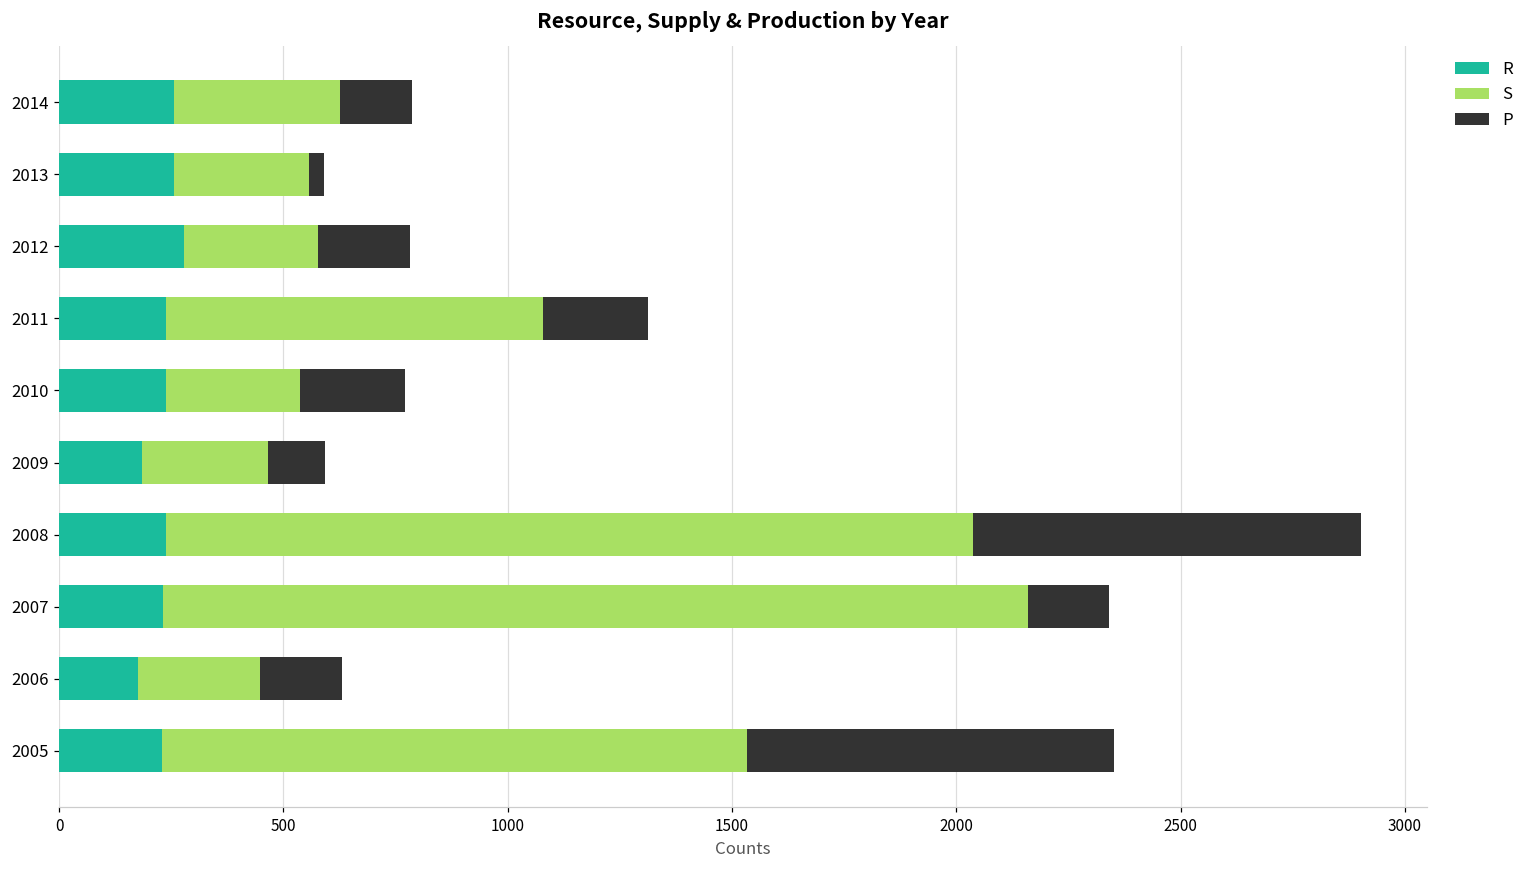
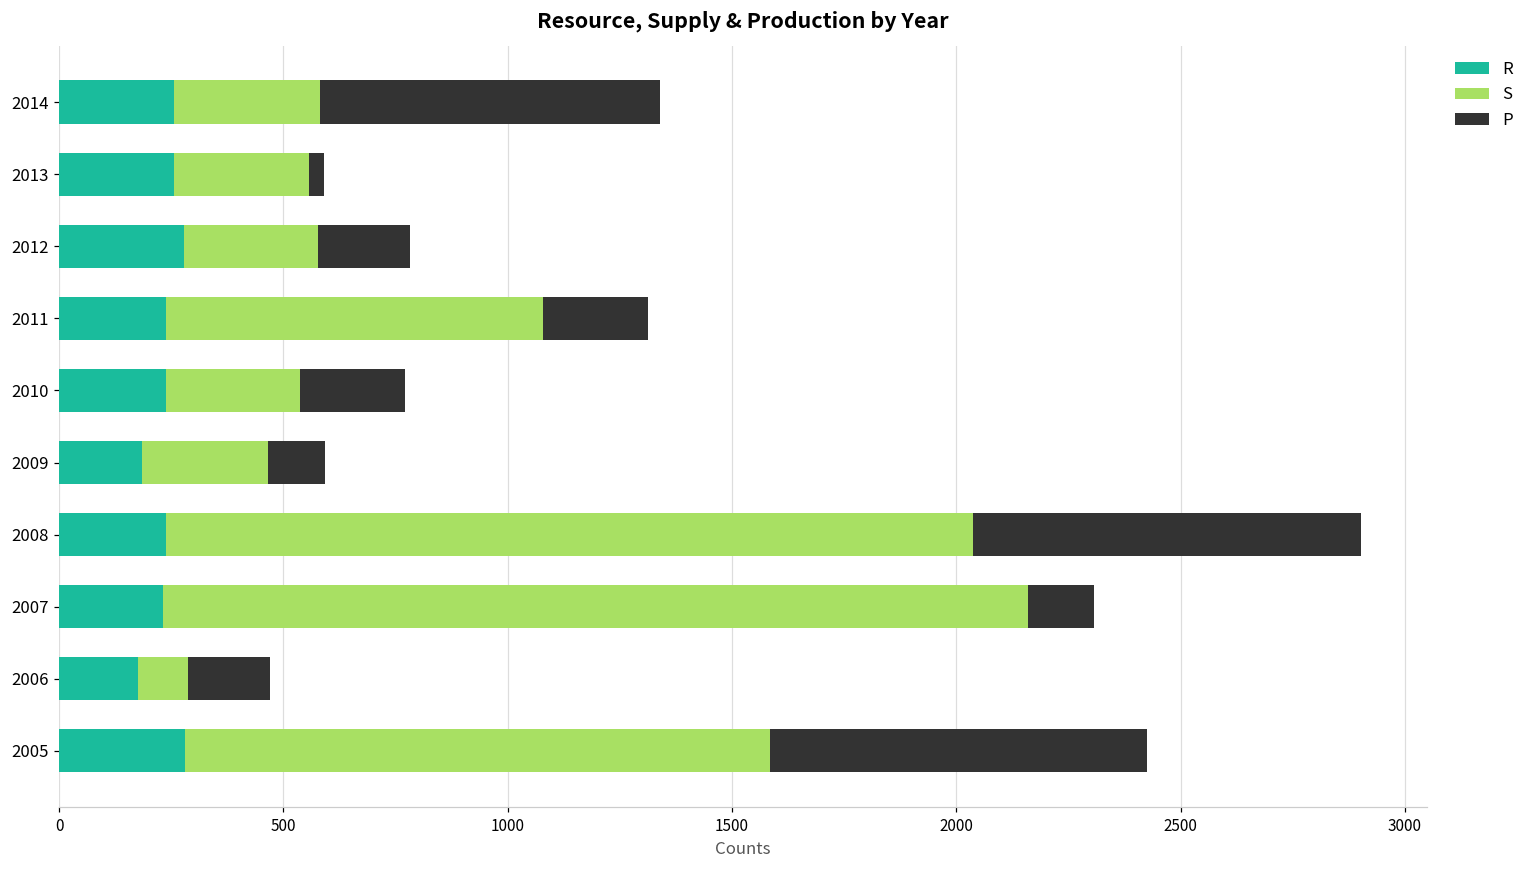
S, 2014: 370 -> 330
P, 2014: 160 -> 760
P, 2007: 180 -> 150
S, 2006: 270 -> 110
R, 2005: 230 -> 280
P, 2005: 820 -> 840
